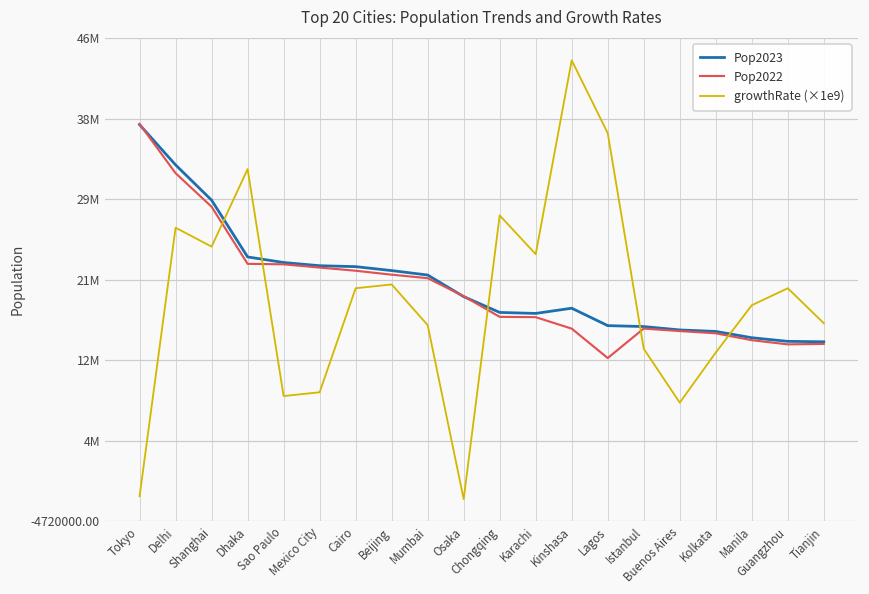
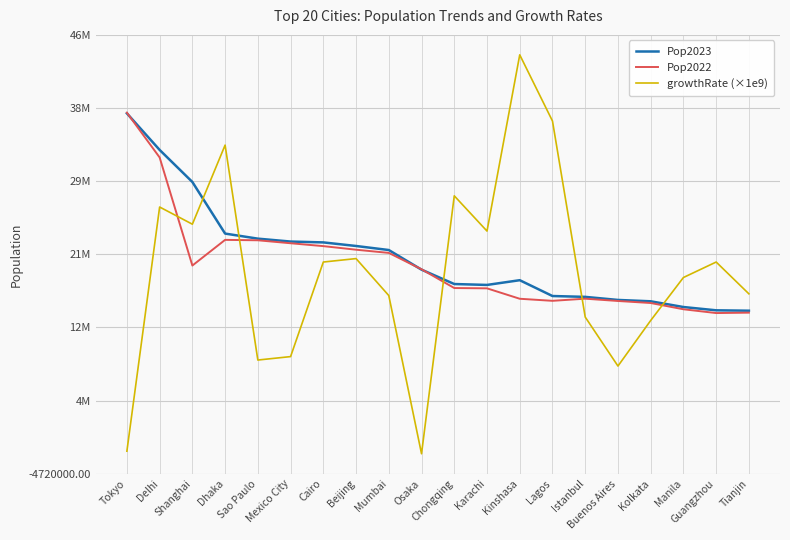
Pop2022, Shanghai: 29000000 -> 19000000
growthRate (×1e9), Dhaka: 33000000 -> 34000000
Pop2022, Lagos: 13000000 -> 15000000
